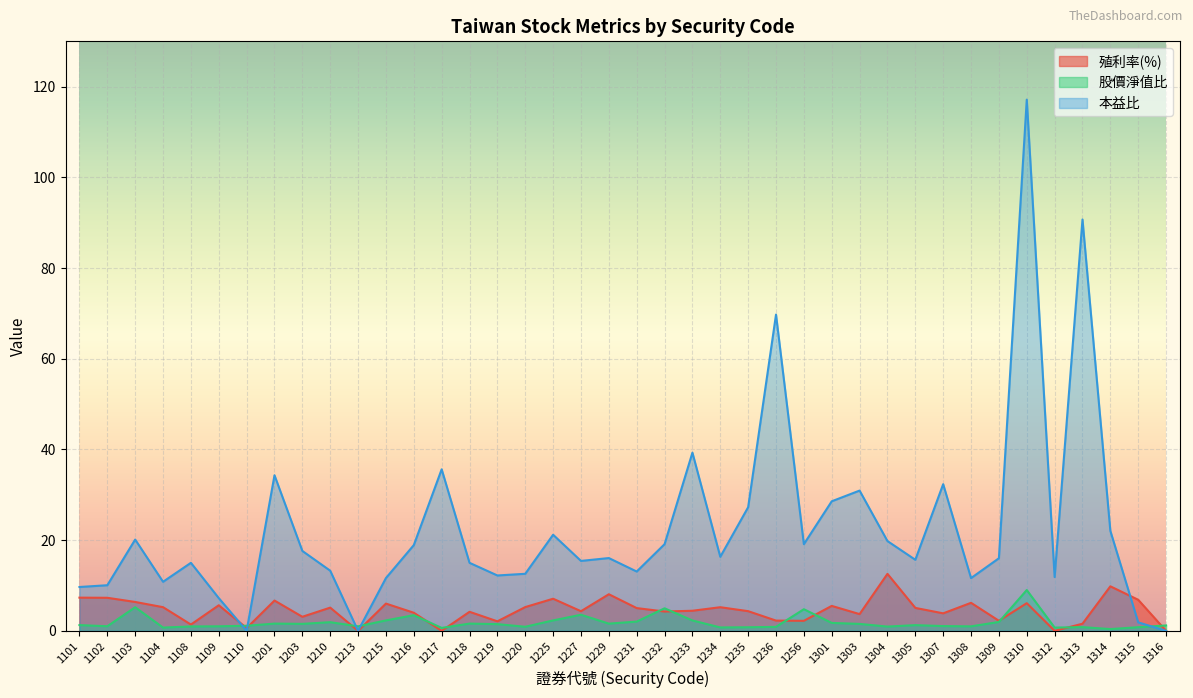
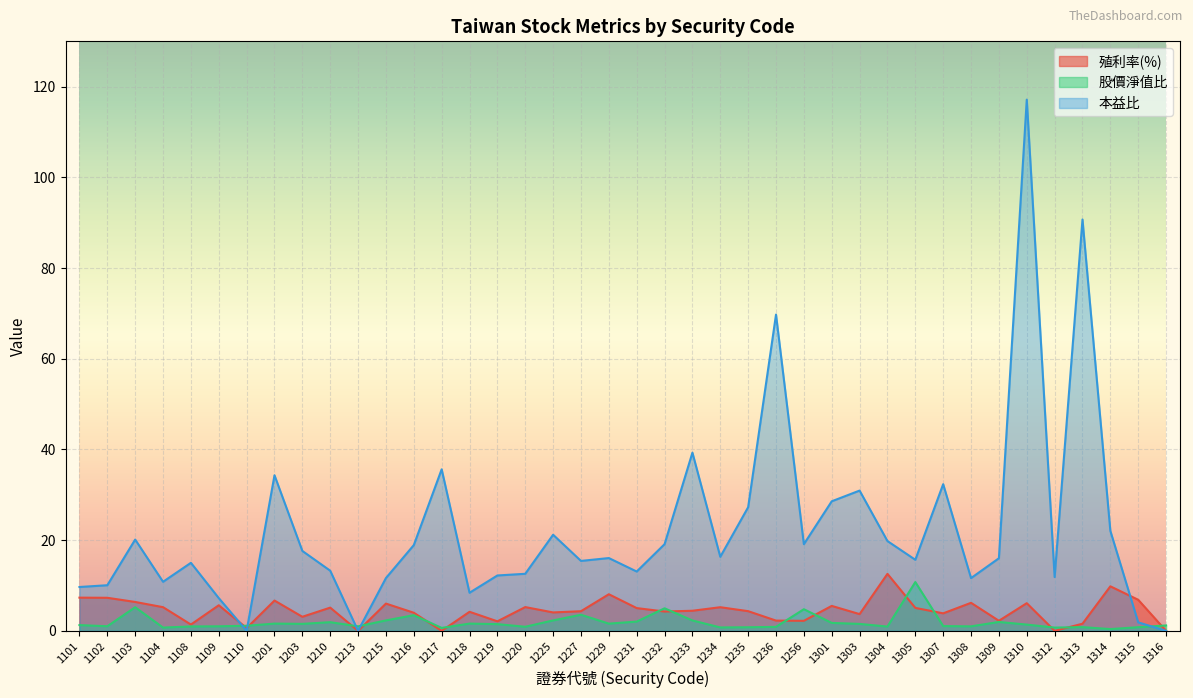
本益比, 1218: 15 -> 8
殖利率(%), 1225: 7 -> 4
股價淨值比, 1305: 1 -> 11
股價淨值比, 1310: 9 -> 1
